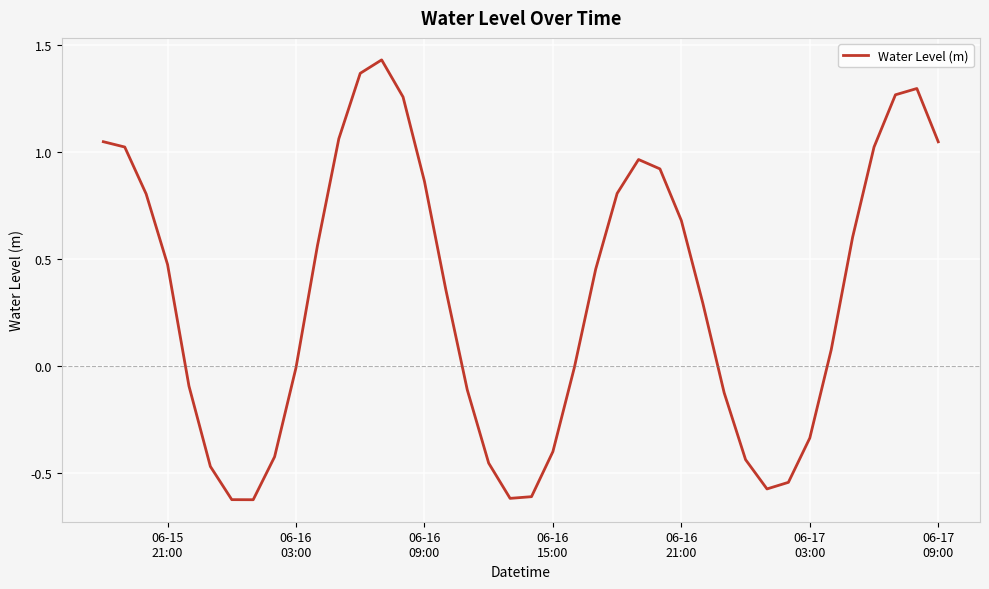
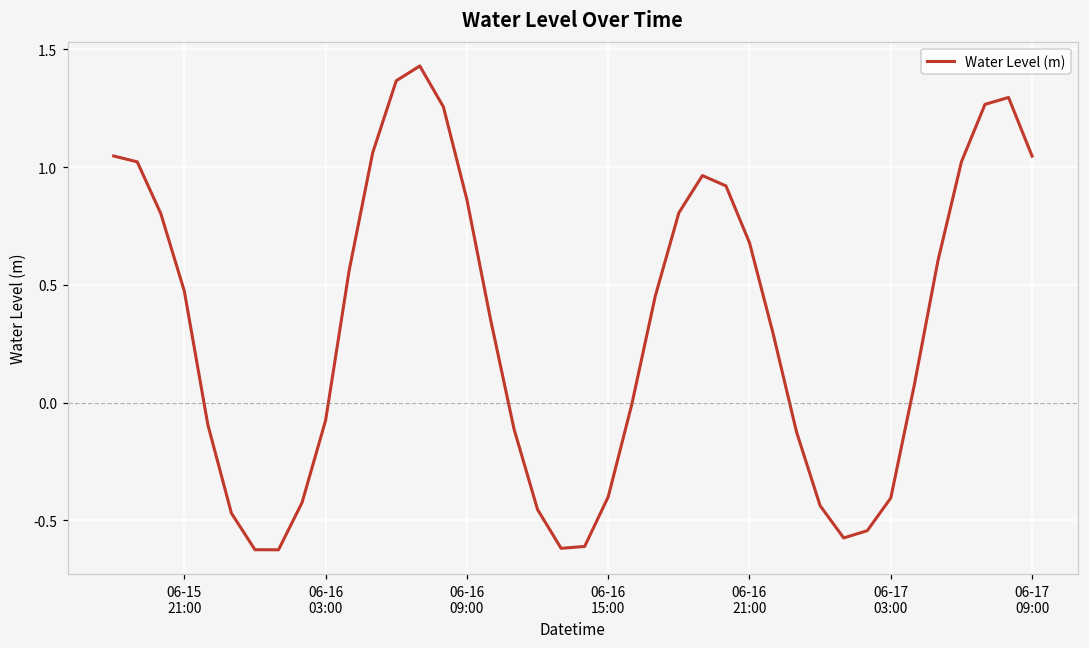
06-16 03:00: -0.01 -> -0.08
06-17 03:00: -0.34 -> -0.40
